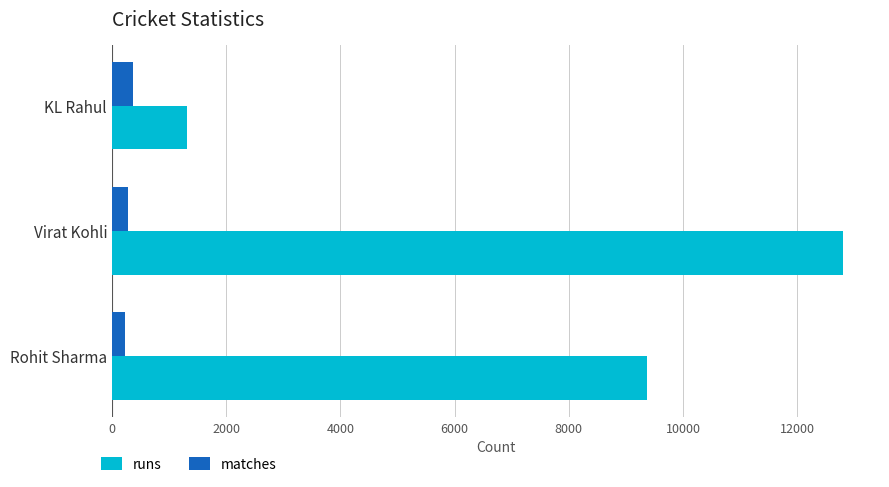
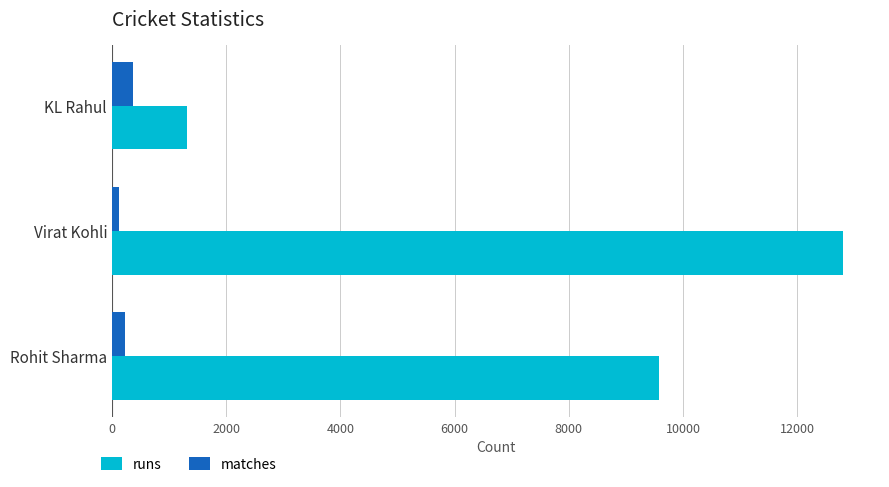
matches, Virat Kohli: 300 -> 100
runs, Rohit Sharma: 9400 -> 9600
